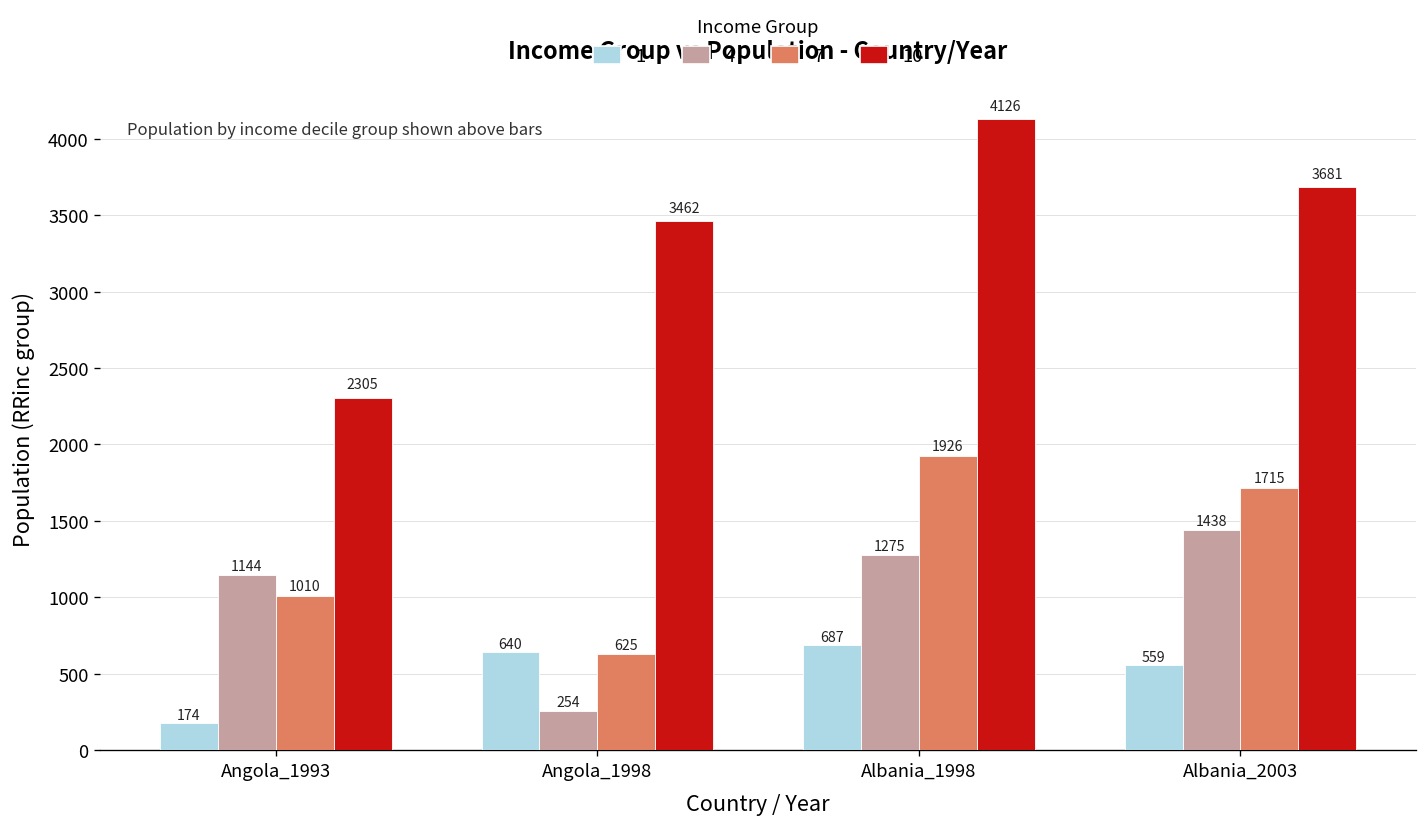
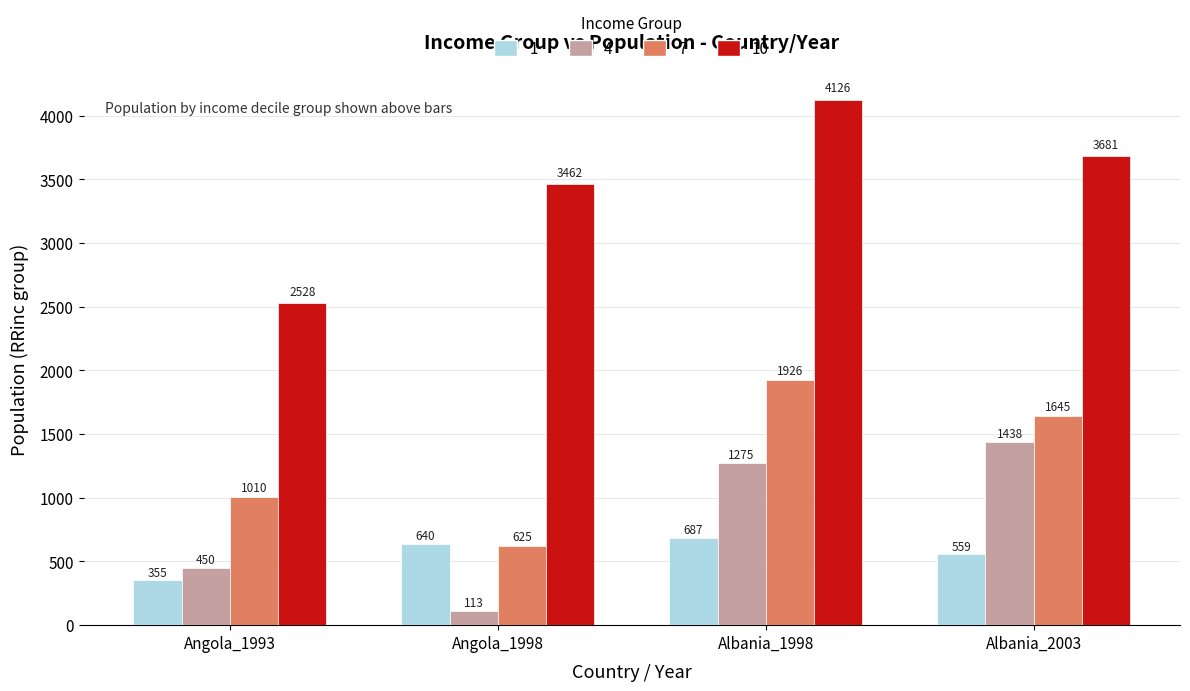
1, Angola_1993: 174 -> 355
4, Angola_1993: 1144 -> 450
10, Angola_1993: 2305 -> 2528
4, Angola_1998: 254 -> 113
7, Albania_2003: 1715 -> 1645
